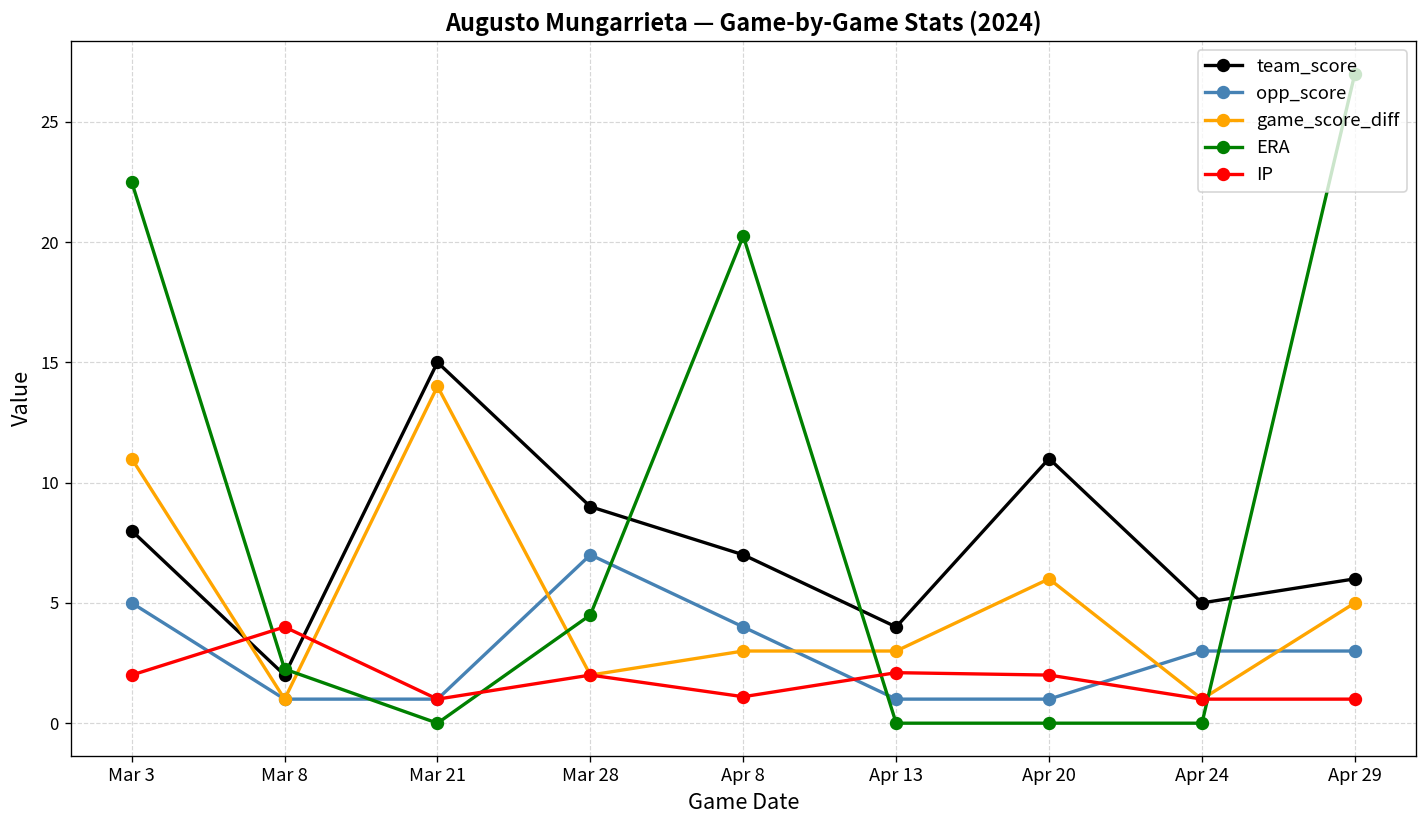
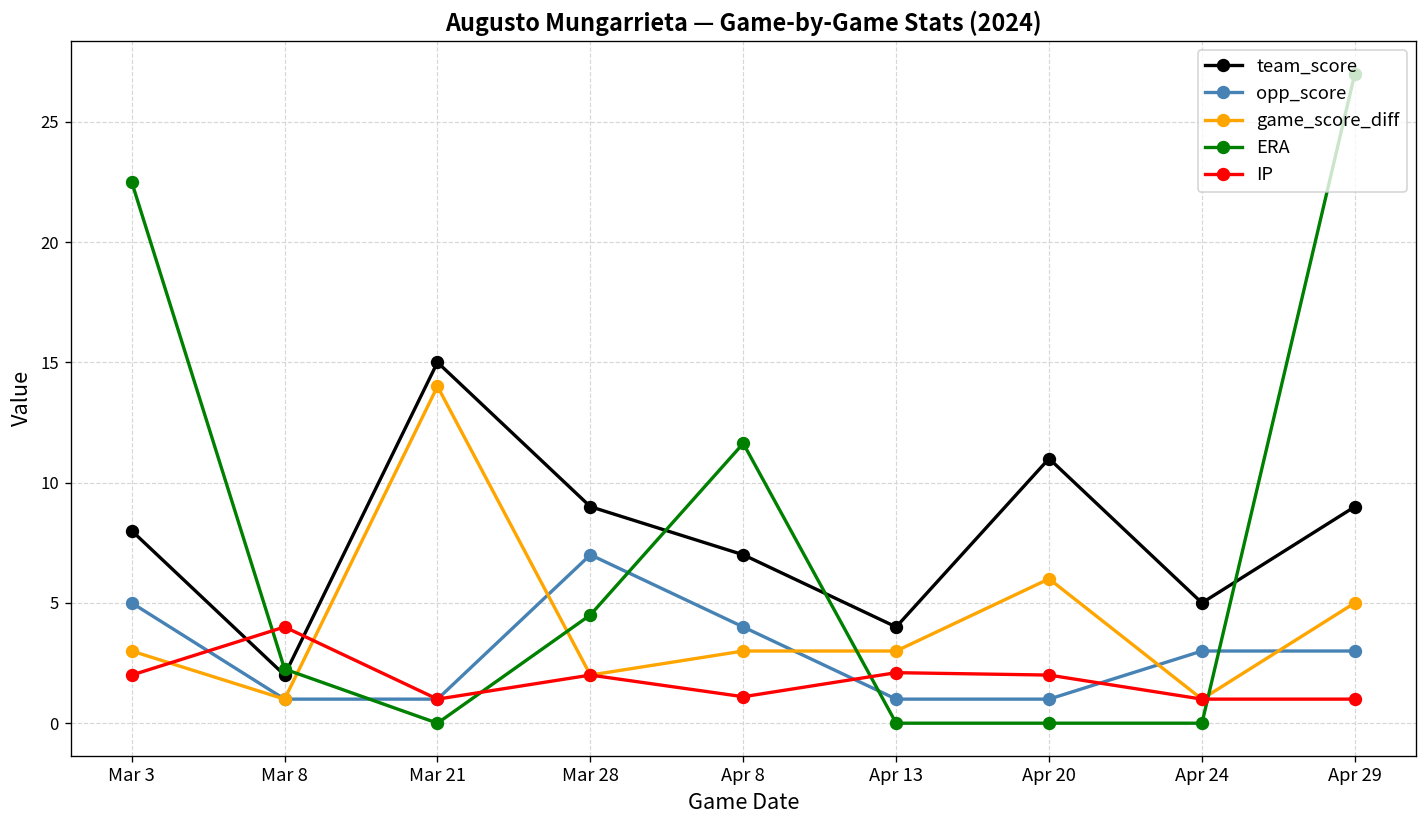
game_score_diff, Mar 3: 11 -> 3
ERA, Apr 8: 20.3 -> 11.6
team_score, Apr 29: 6 -> 9
